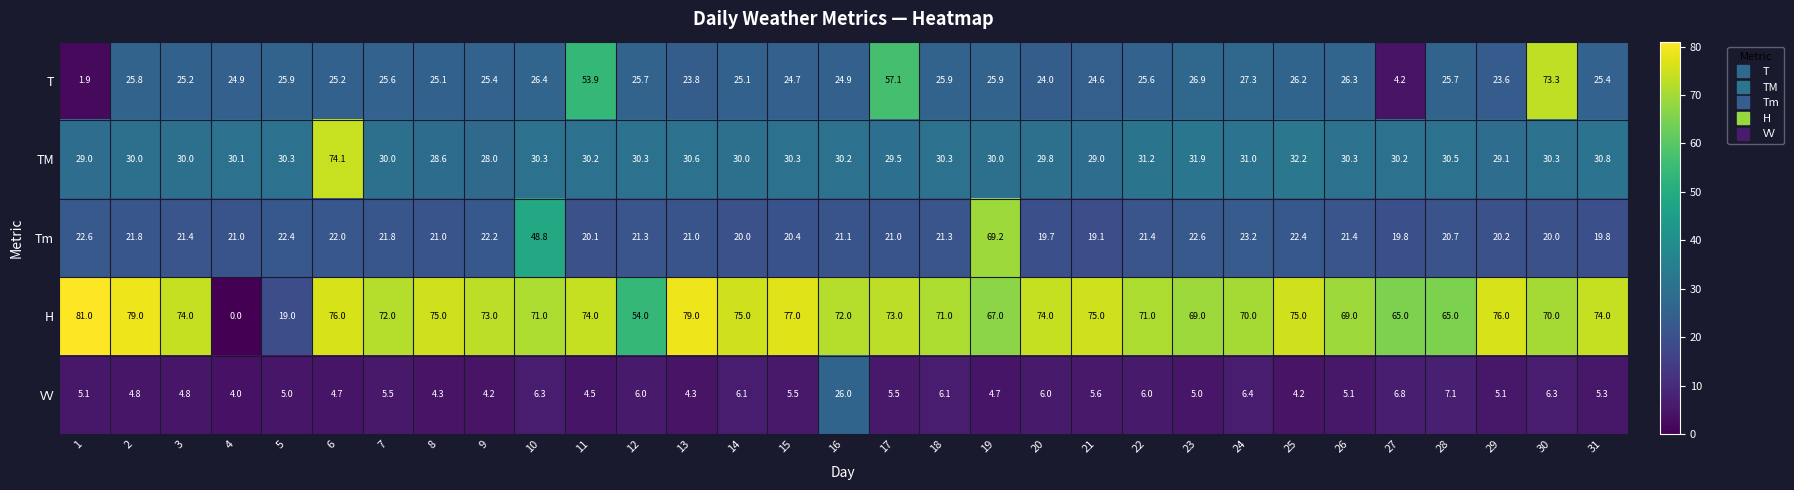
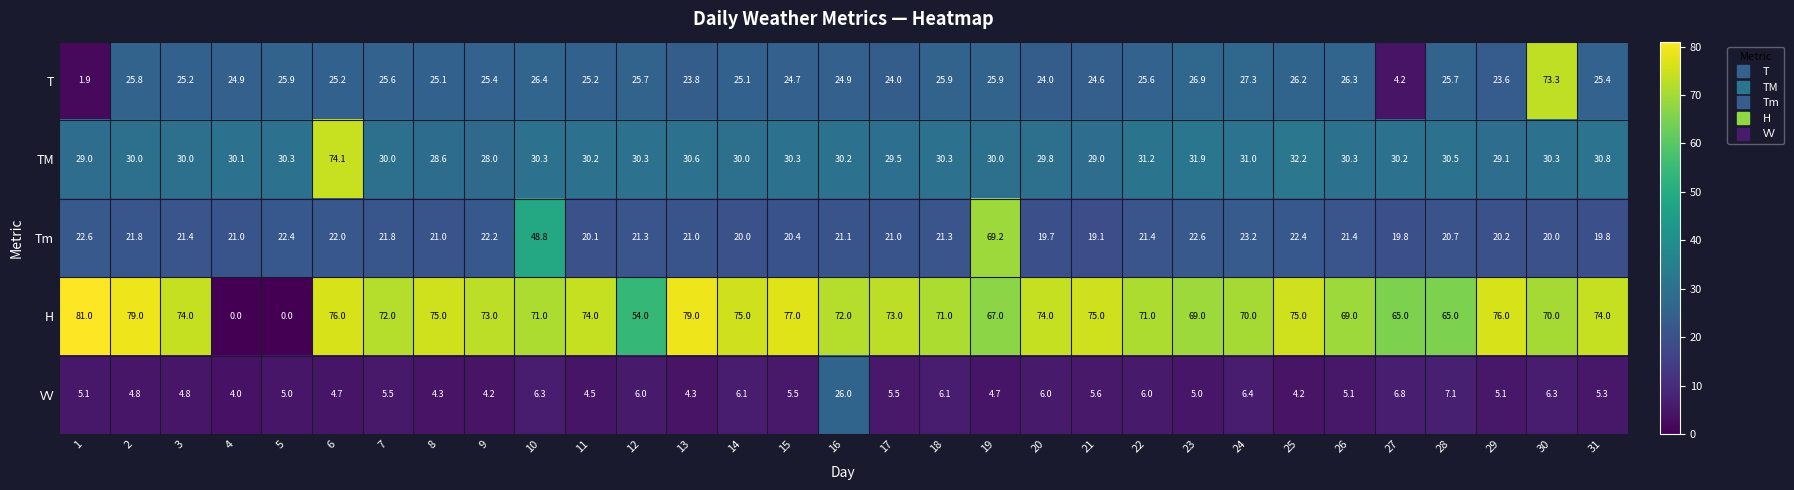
T, 11: 53.9 -> 25.2
T, 17: 57.1 -> 24.0
H, 5: 19.0 -> 0.0
